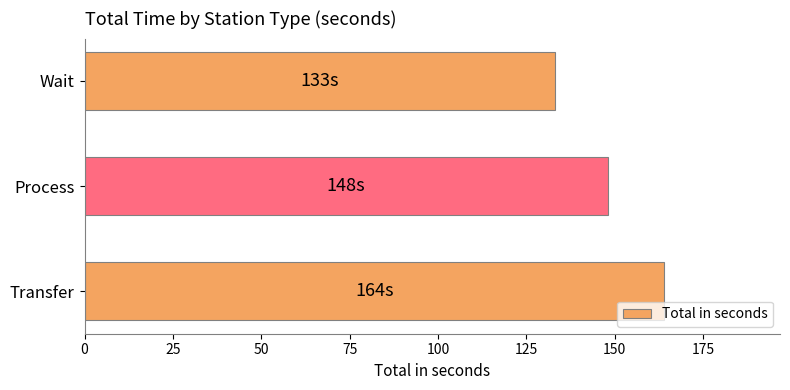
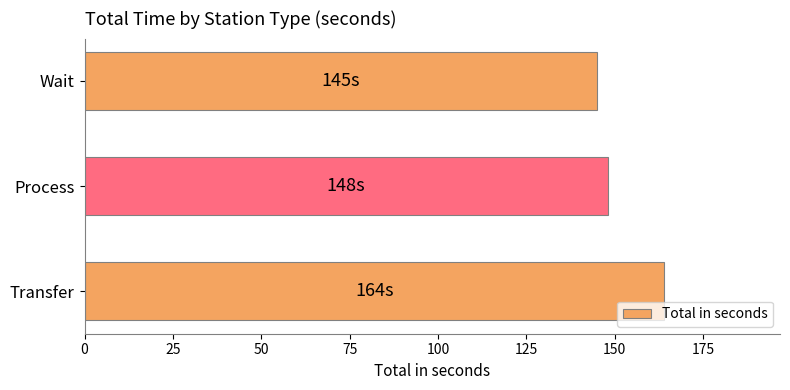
Wait: 133s -> 145s
